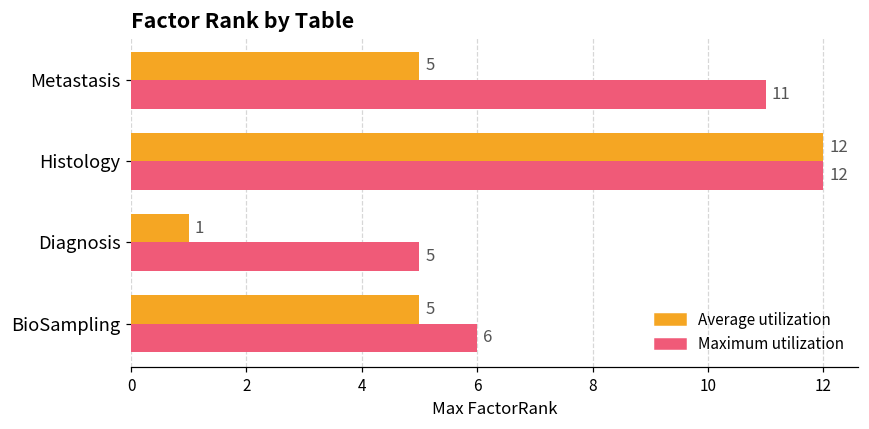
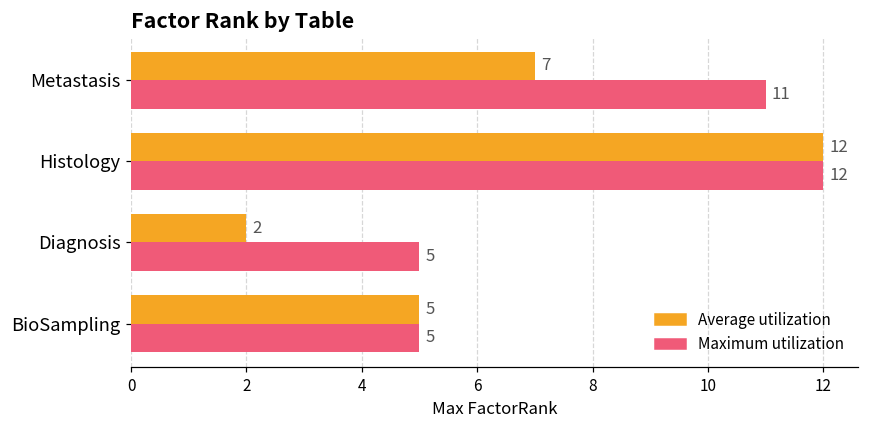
Average utilization, Metastasis: 5 -> 7
Average utilization, Diagnosis: 1 -> 2
Maximum utilization, BioSampling: 6 -> 5
